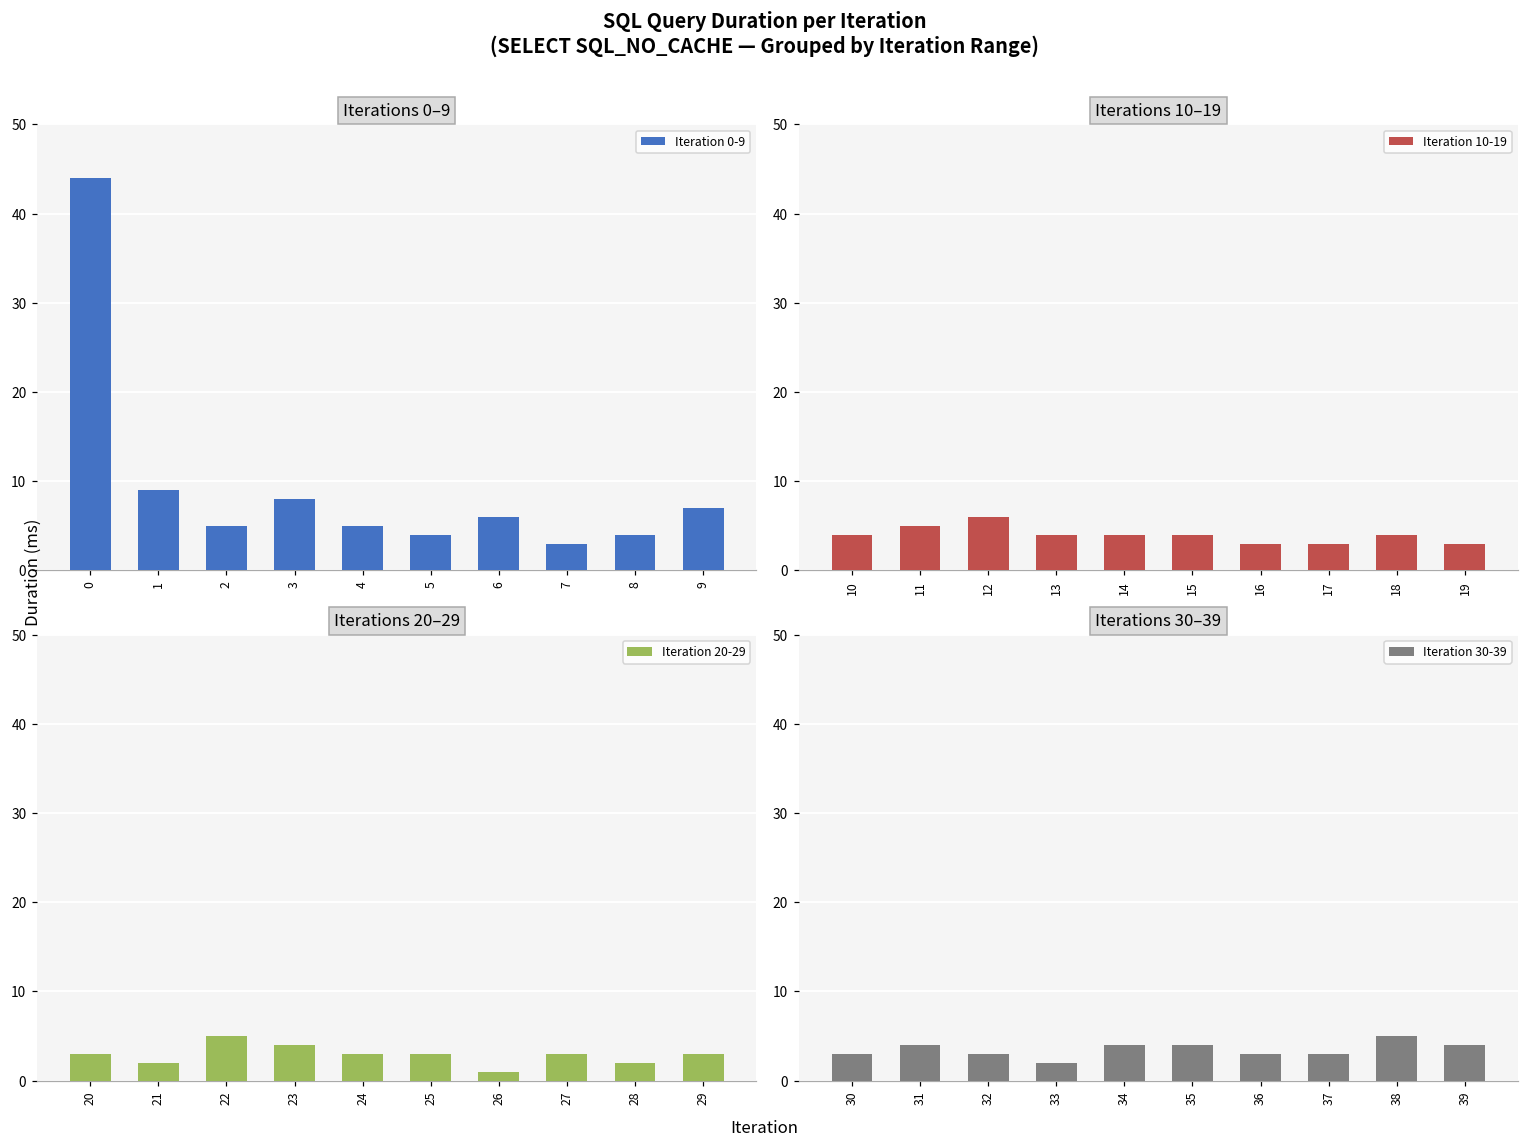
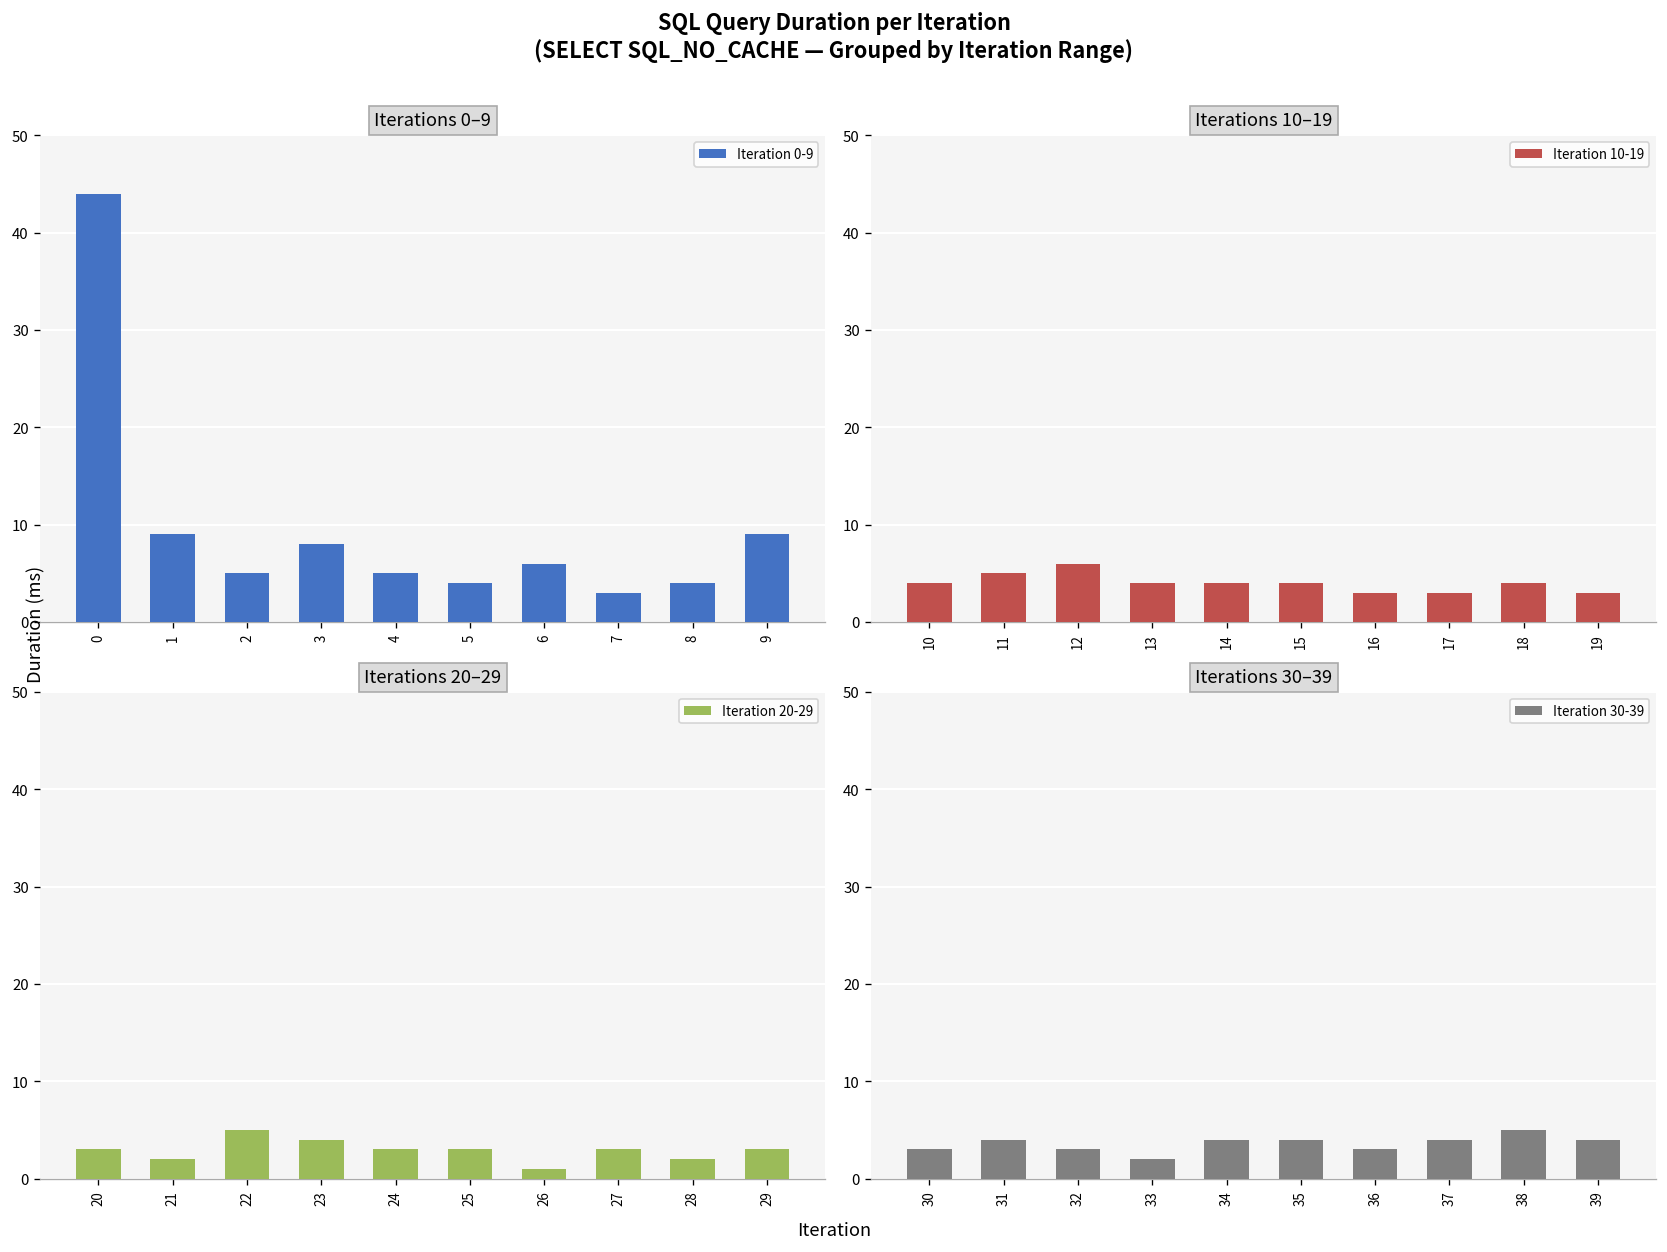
Iterations 0–9, 9: 7 -> 9
Iterations 30–39, 37: 3 -> 4
